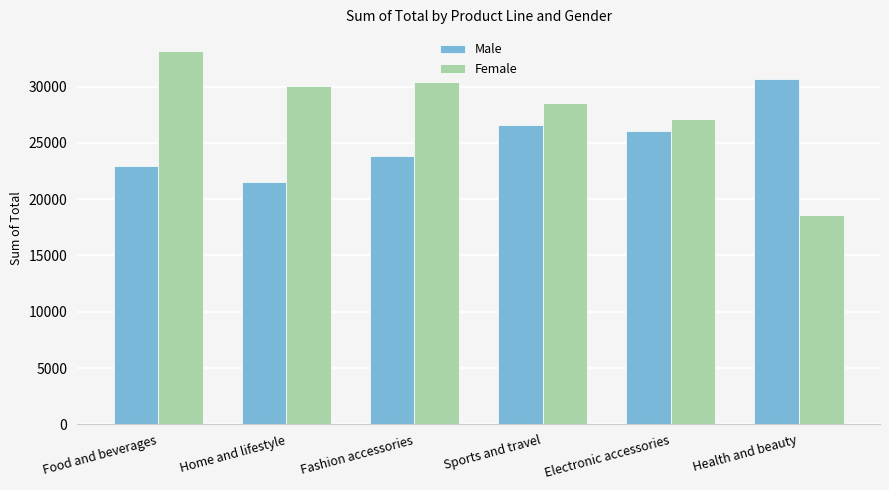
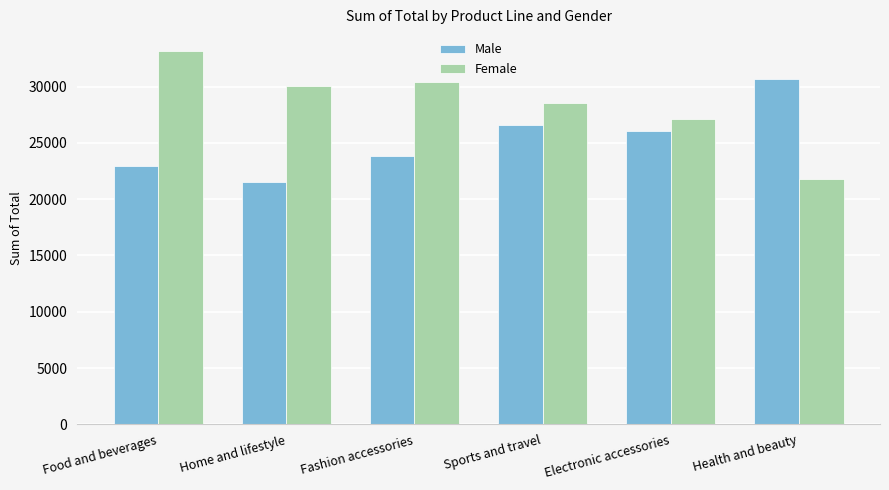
Female, Health and beauty: 18600 -> 21800
